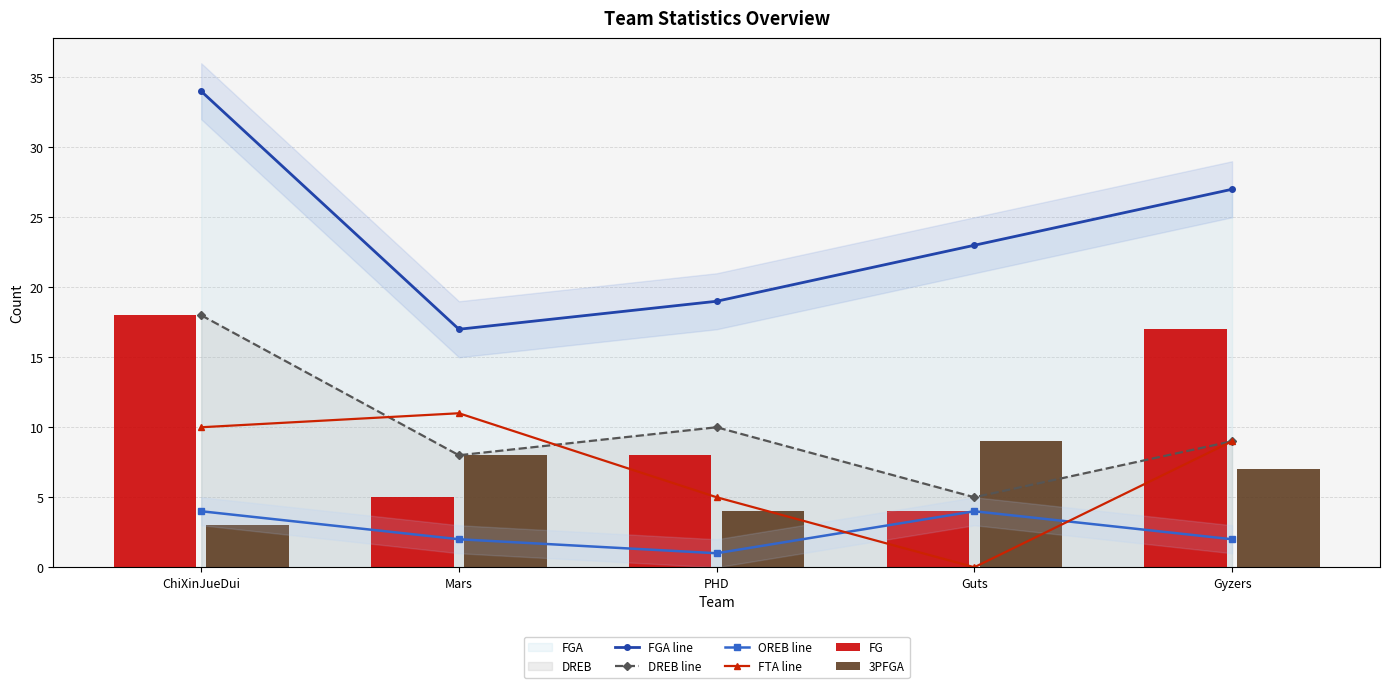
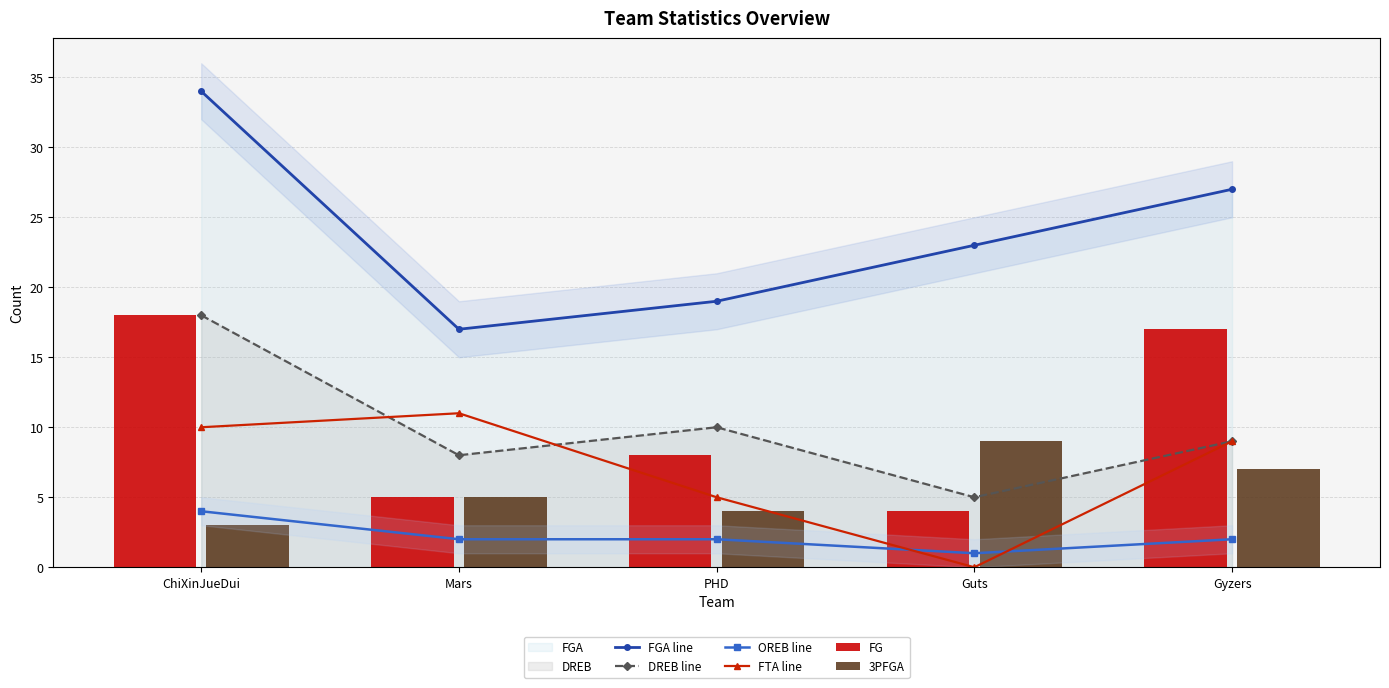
3PFGA, Mars: 8 -> 5
OREB line, PHD: 1 -> 2
OREB line, Guts: 4 -> 1
